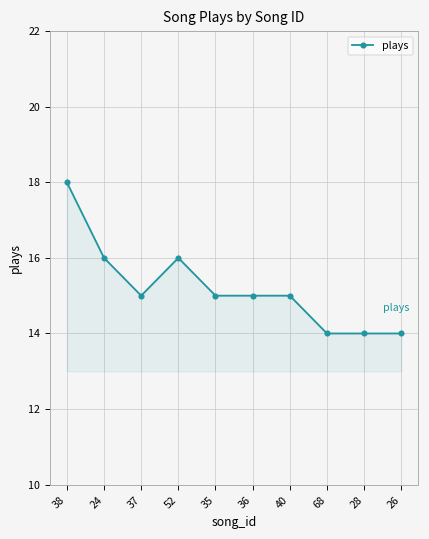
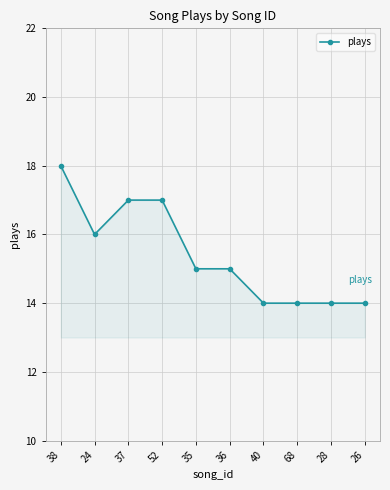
37: 15 -> 17
52: 16 -> 17
40: 15 -> 14
